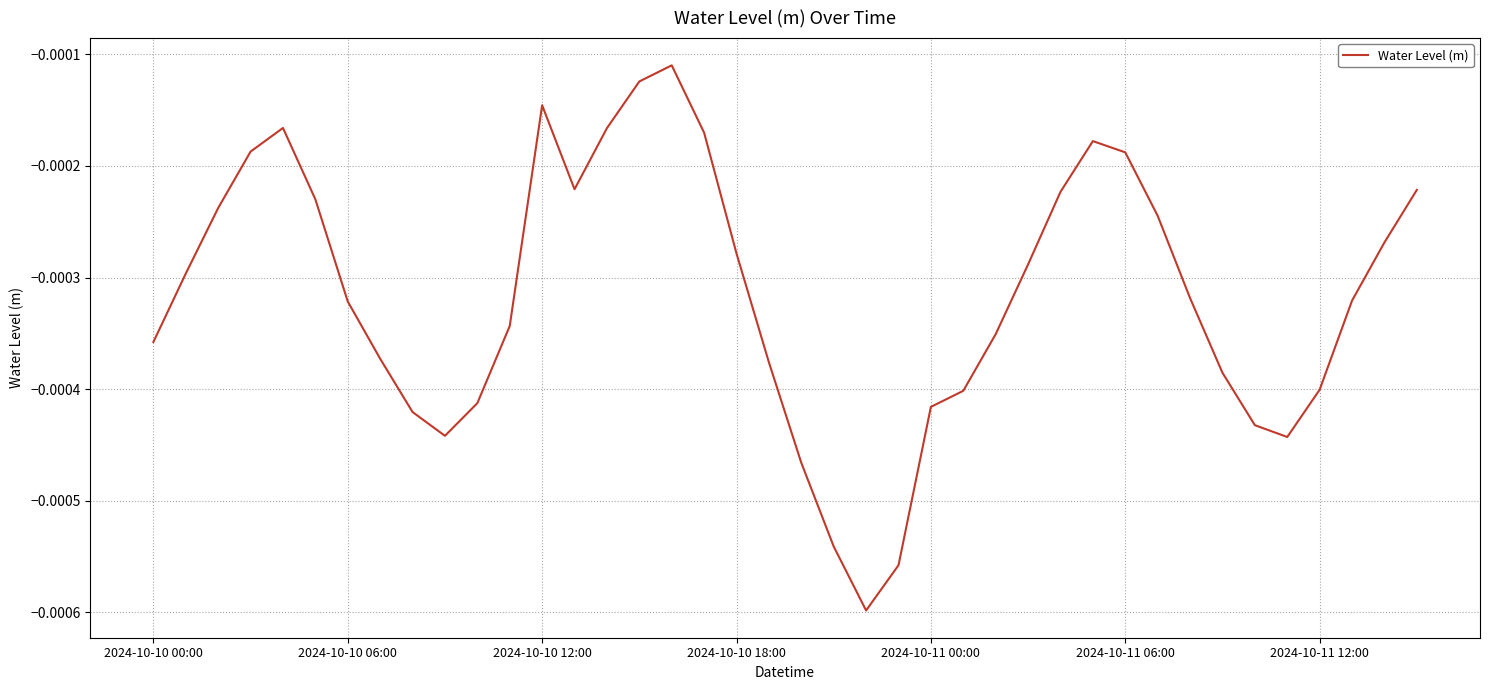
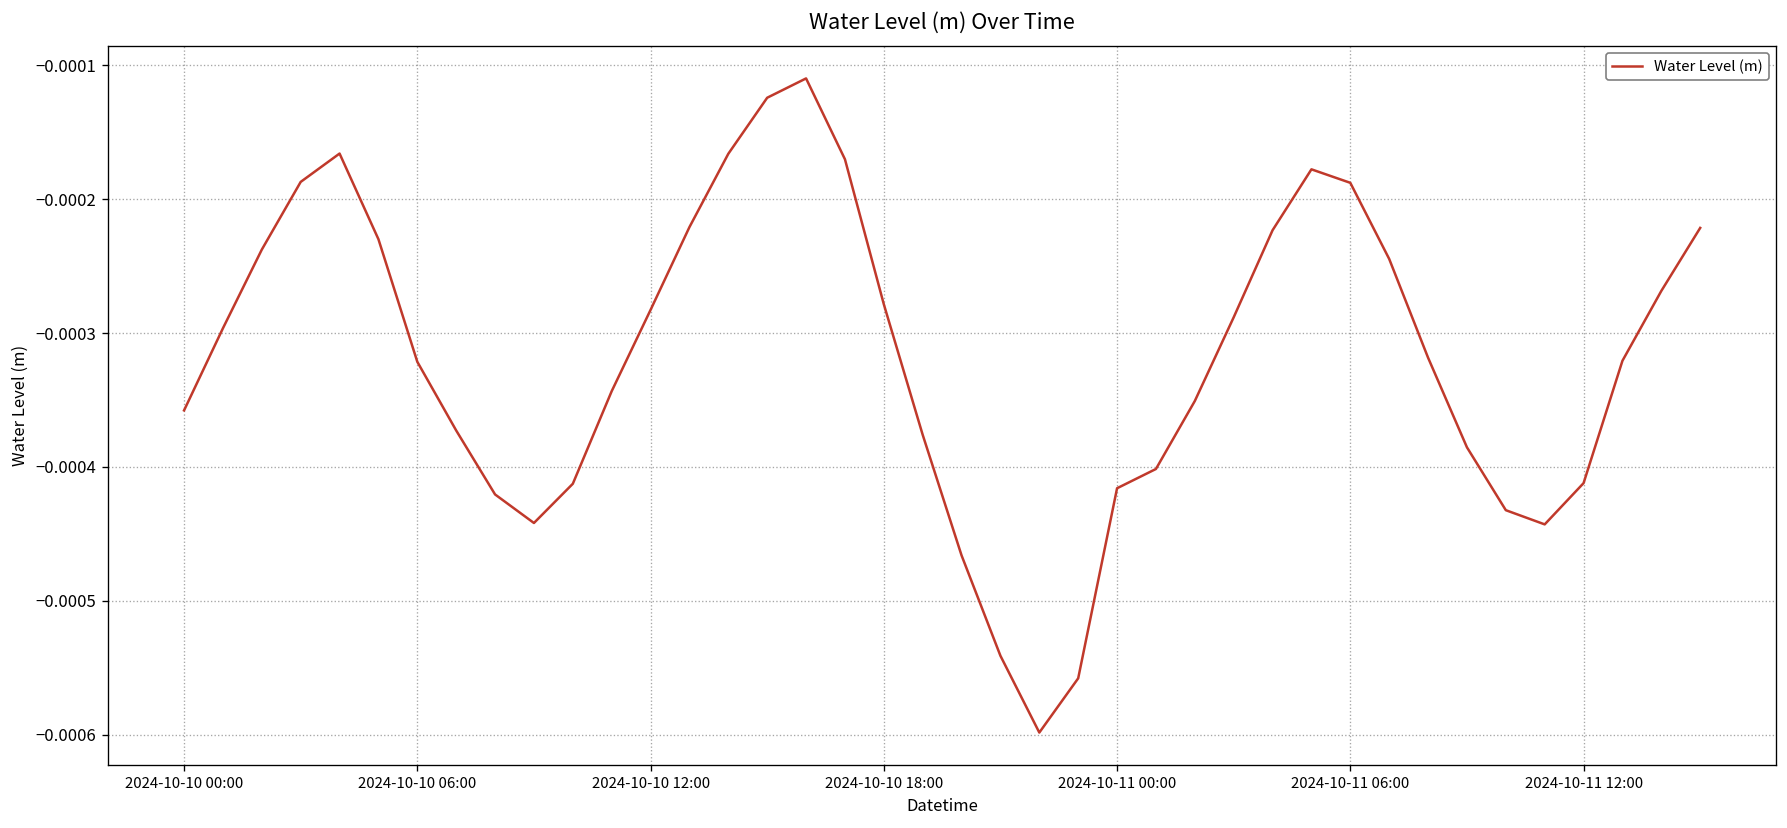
2024-10-10 12:00: -0.000146 -> -0.000283
2024-10-11 12:00: -0.000401 -> -0.000412
